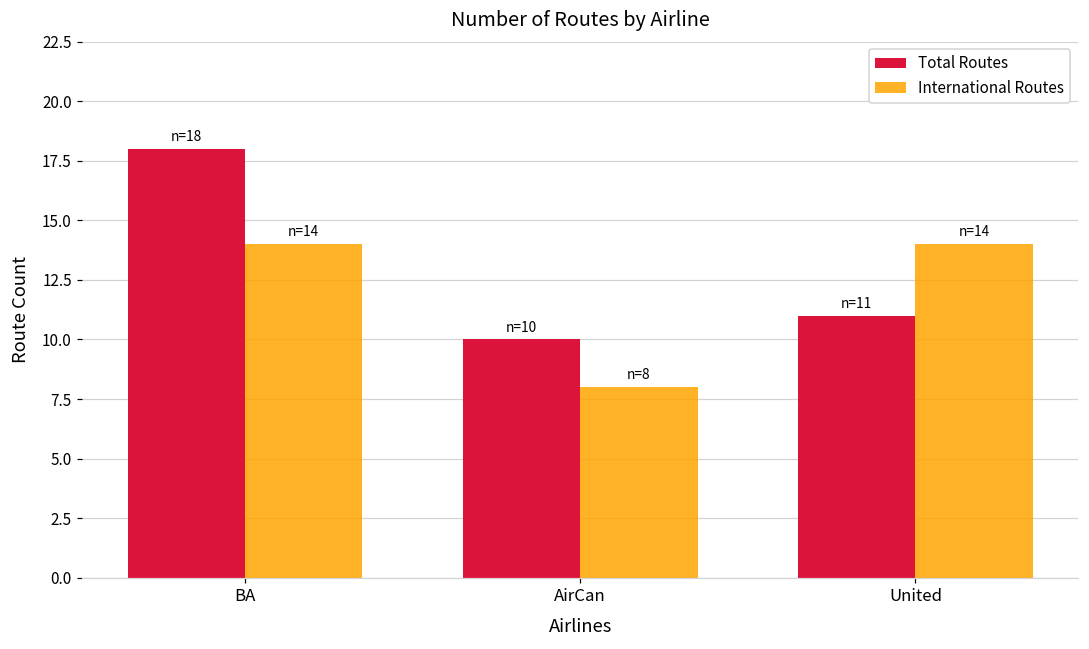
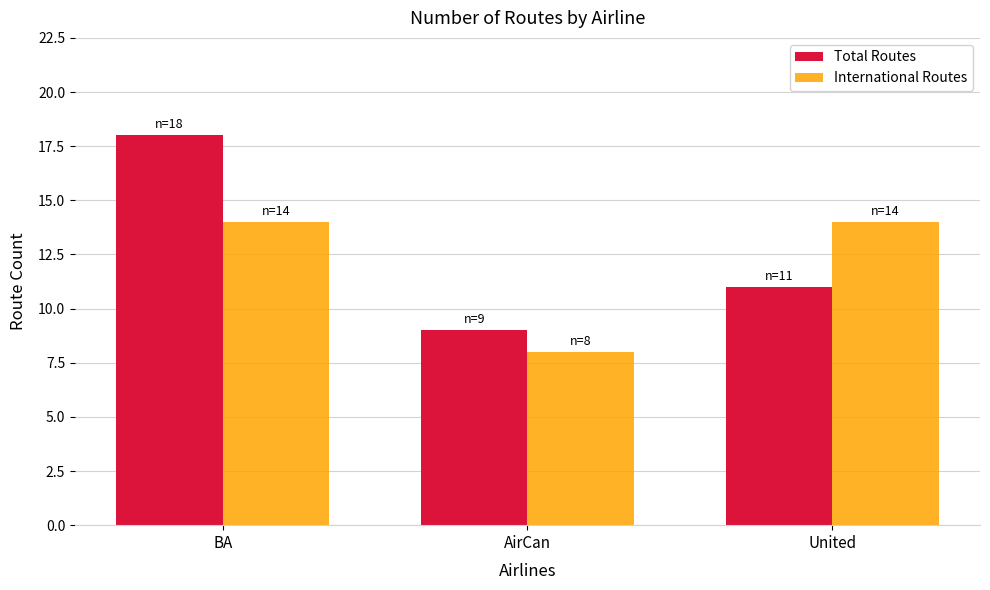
Total Routes, AirCan: 10 -> 9
